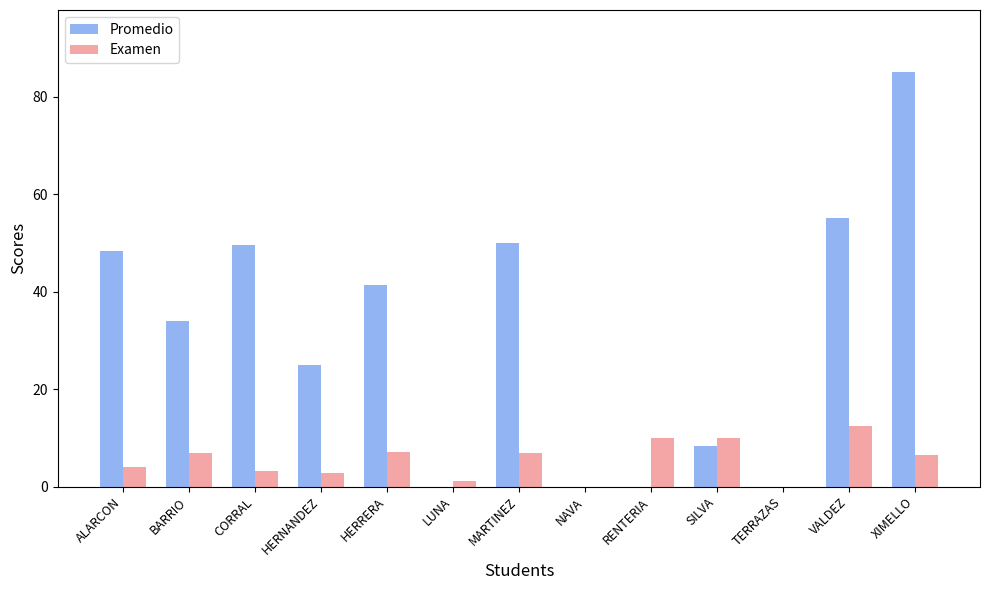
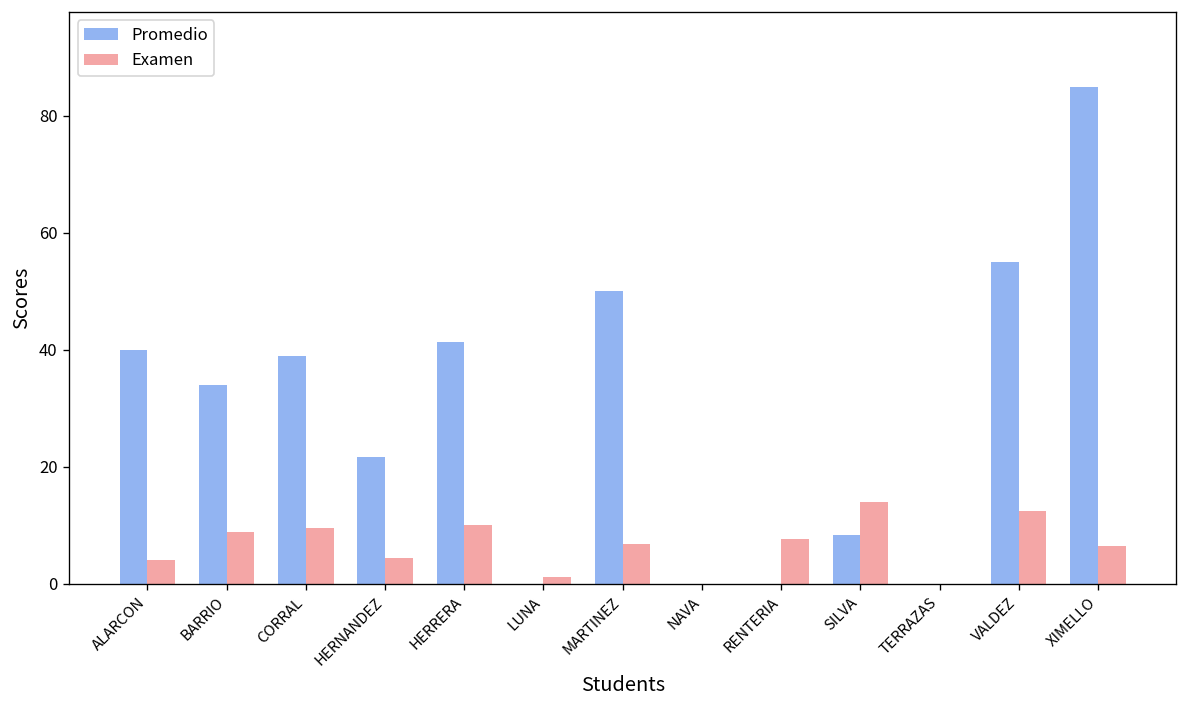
Promedio, ALARCON: 48 -> 40
Examen, BARRIO: 7 -> 9
Promedio, CORRAL: 50 -> 39
Examen, CORRAL: 3 -> 10
Promedio, HERNANDEZ: 25 -> 22
Examen, HERNANDEZ: 3 -> 4
Examen, HERRERA: 7 -> 10
Examen, RENTERIA: 10 -> 8
Examen, SILVA: 10 -> 14
